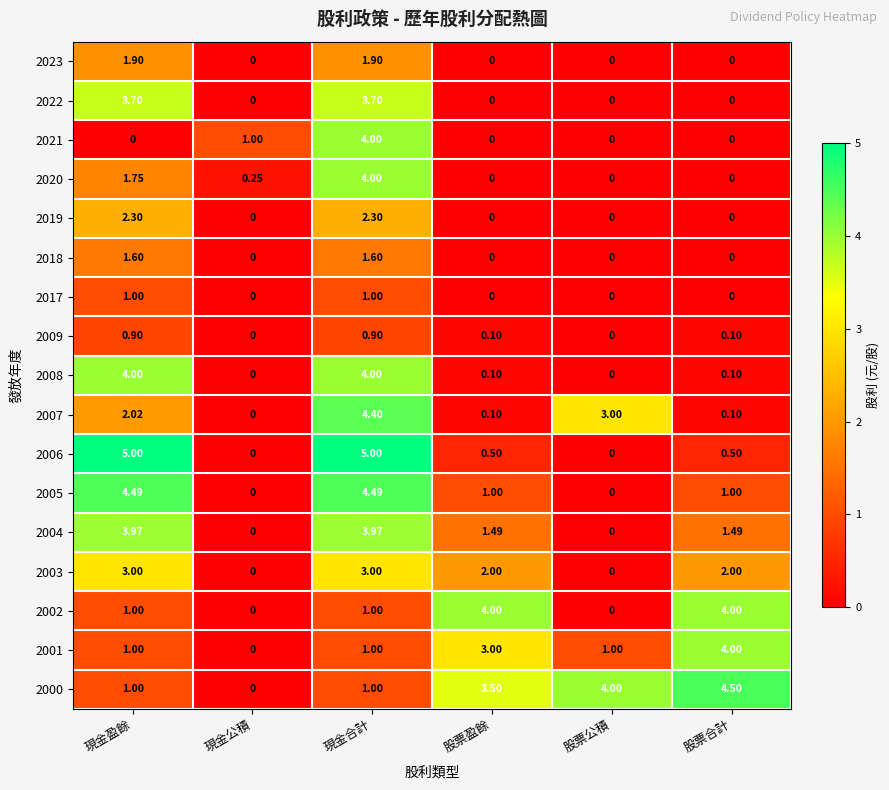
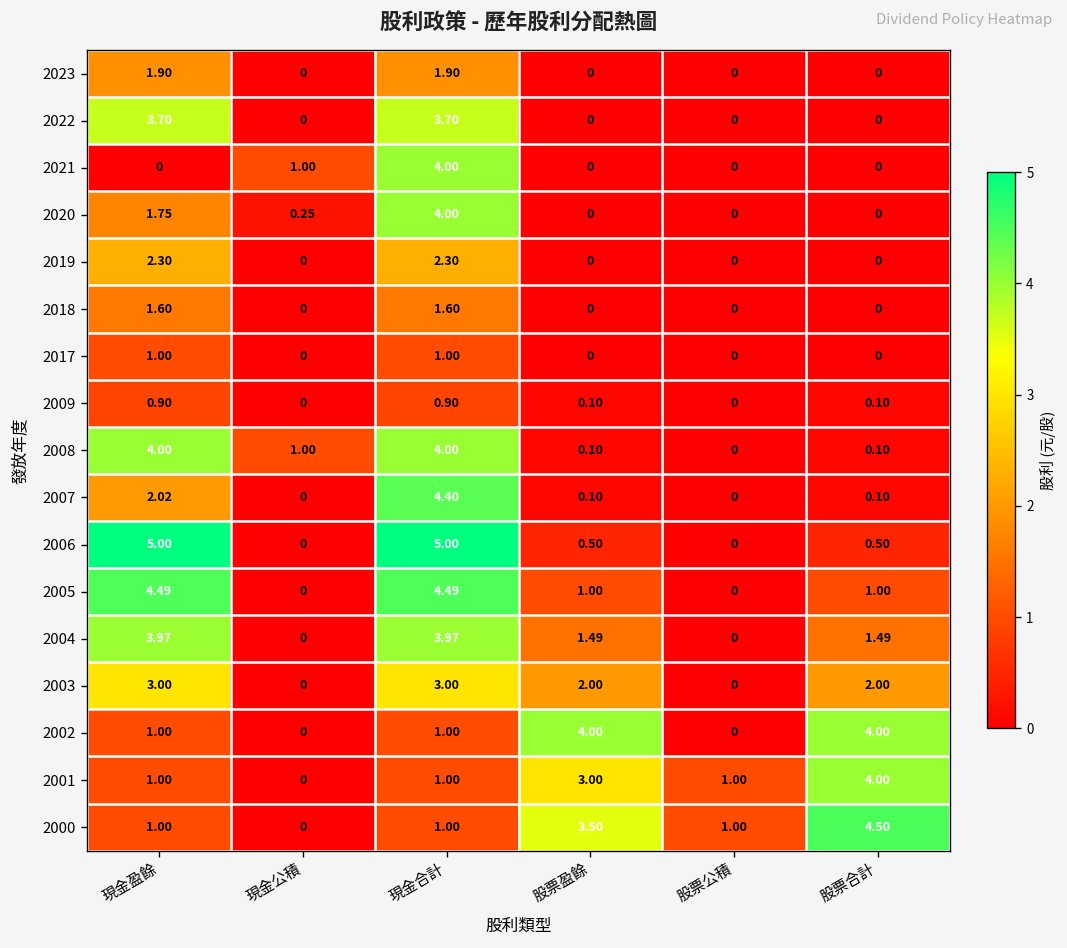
2008, 現金公積: 0 -> 1.00
2007, 股票公積: 3.00 -> 0
2000, 股票公積: 4.00 -> 1.00
